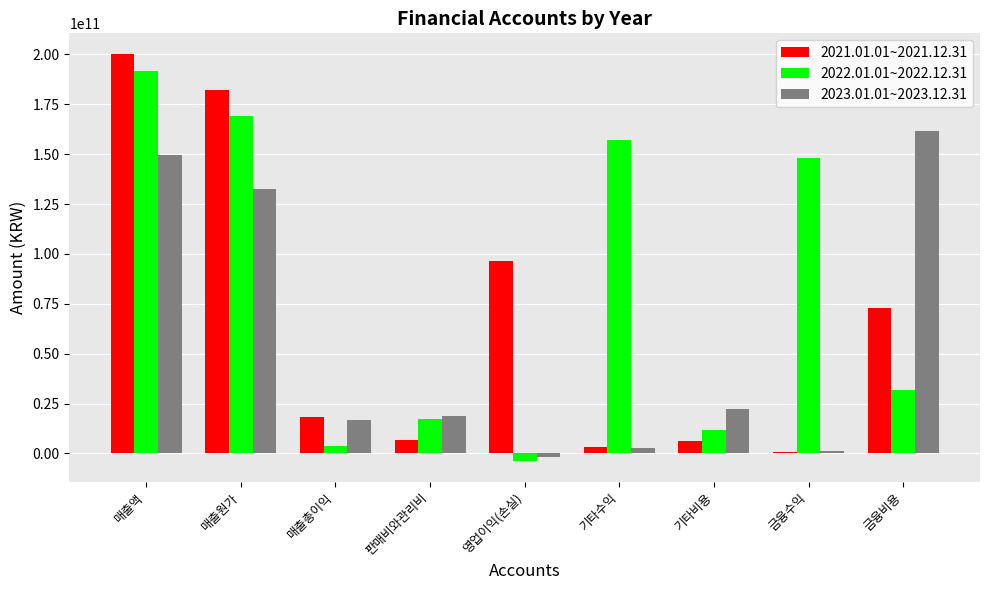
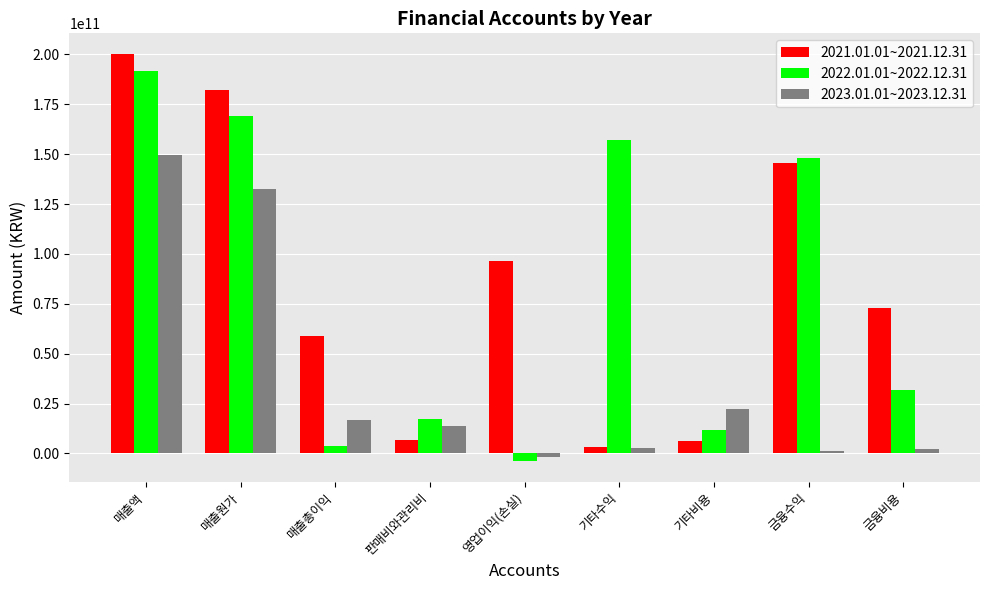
2021.01.01~2021.12.31, 매출총이익: 18000000000 -> 59000000000
2023.01.01~2023.12.31, 판매비와관리비: 19000000000 -> 14000000000
2021.01.01~2021.12.31, 금융수익: 1000000000 -> 146000000000
2023.01.01~2023.12.31, 금융비용: 162000000000 -> 2000000000
